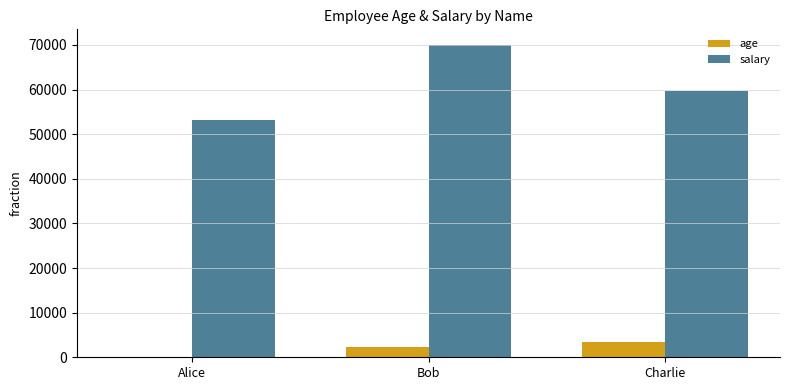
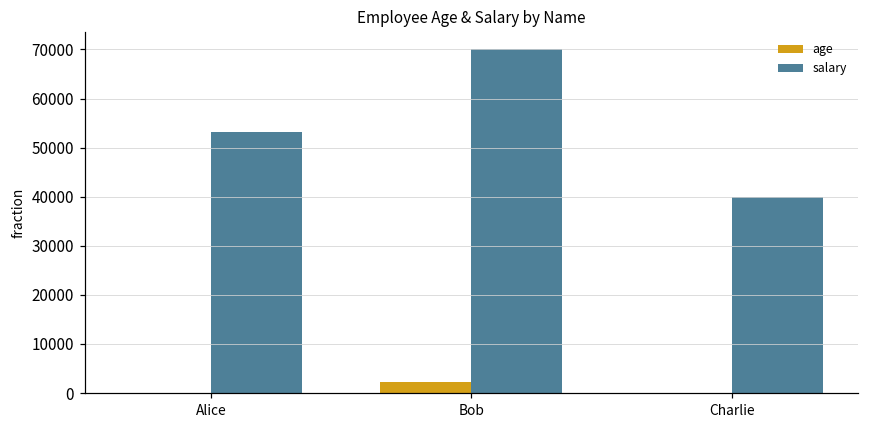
age, Charlie: 3000 -> 0
salary, Charlie: 60000 -> 40000
